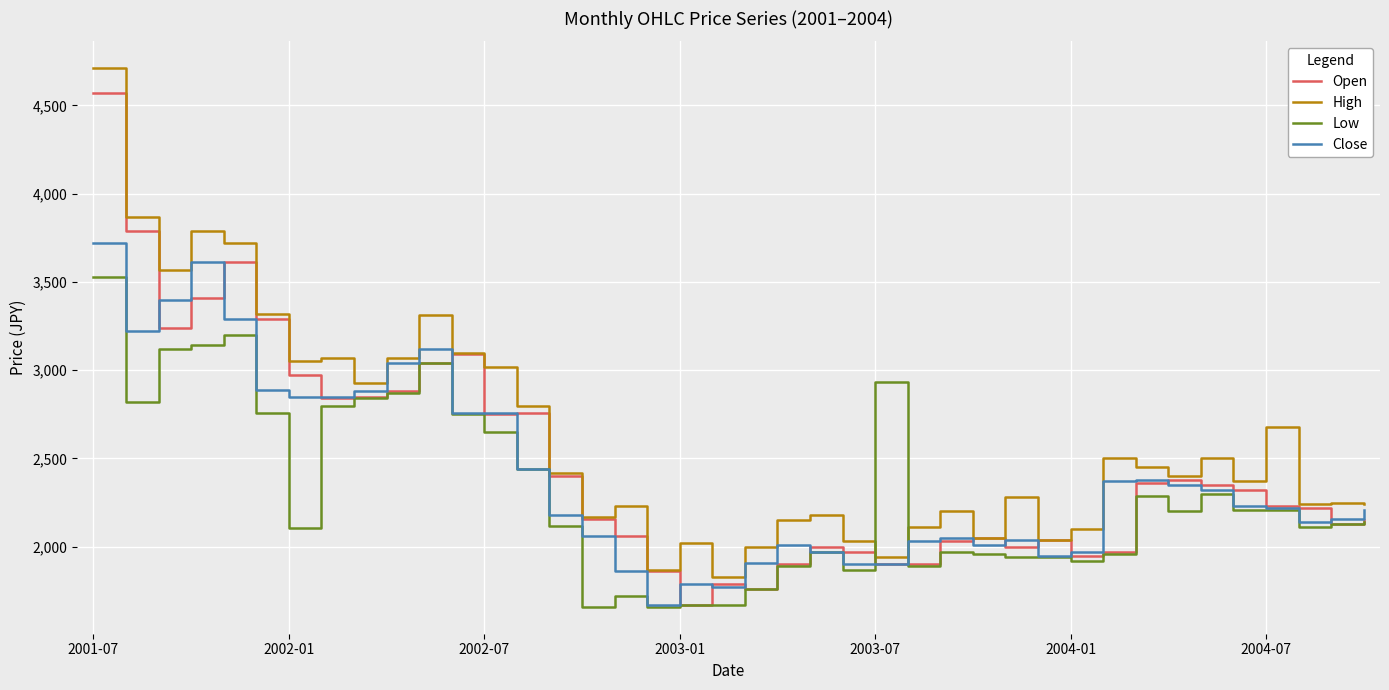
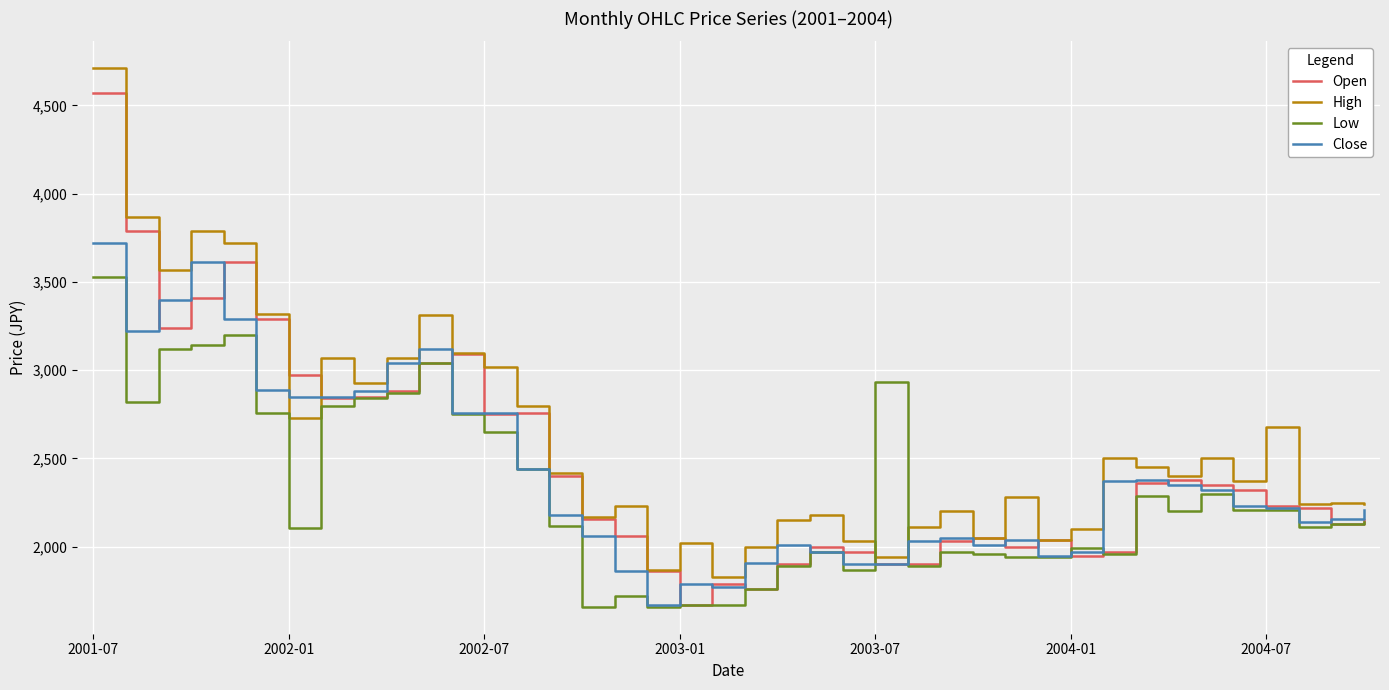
High, 2002-01: 3,050 -> 2,730
Low, 2004-01: 1,920 -> 1,990
